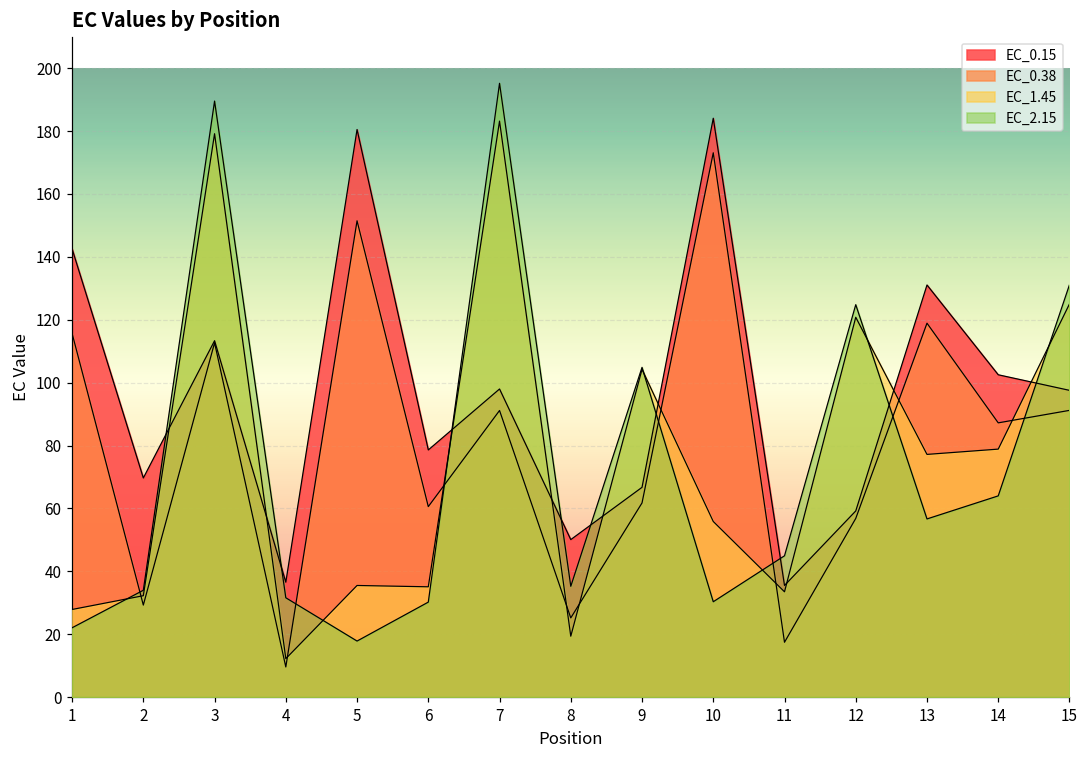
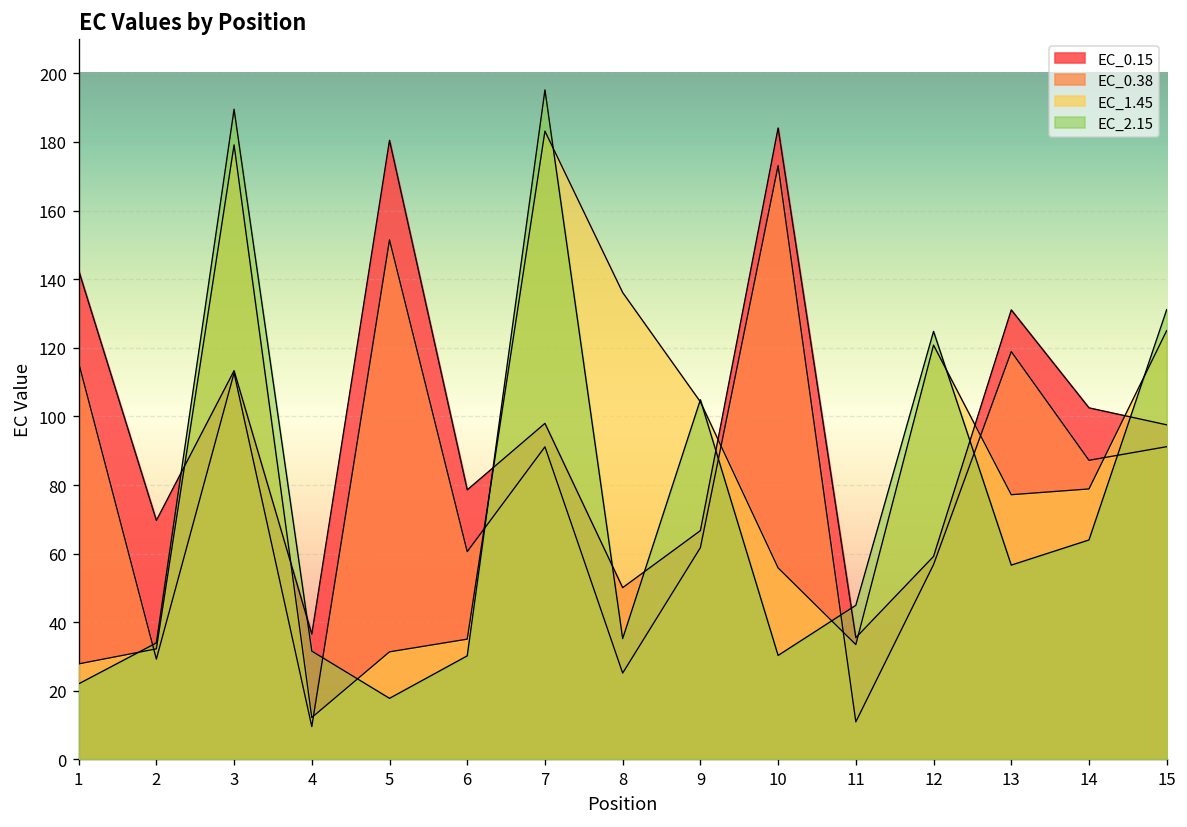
EC_1.45, 5: 35 -> 31
EC_1.45, 8: 19 -> 136
EC_0.38, 11: 17 -> 11
